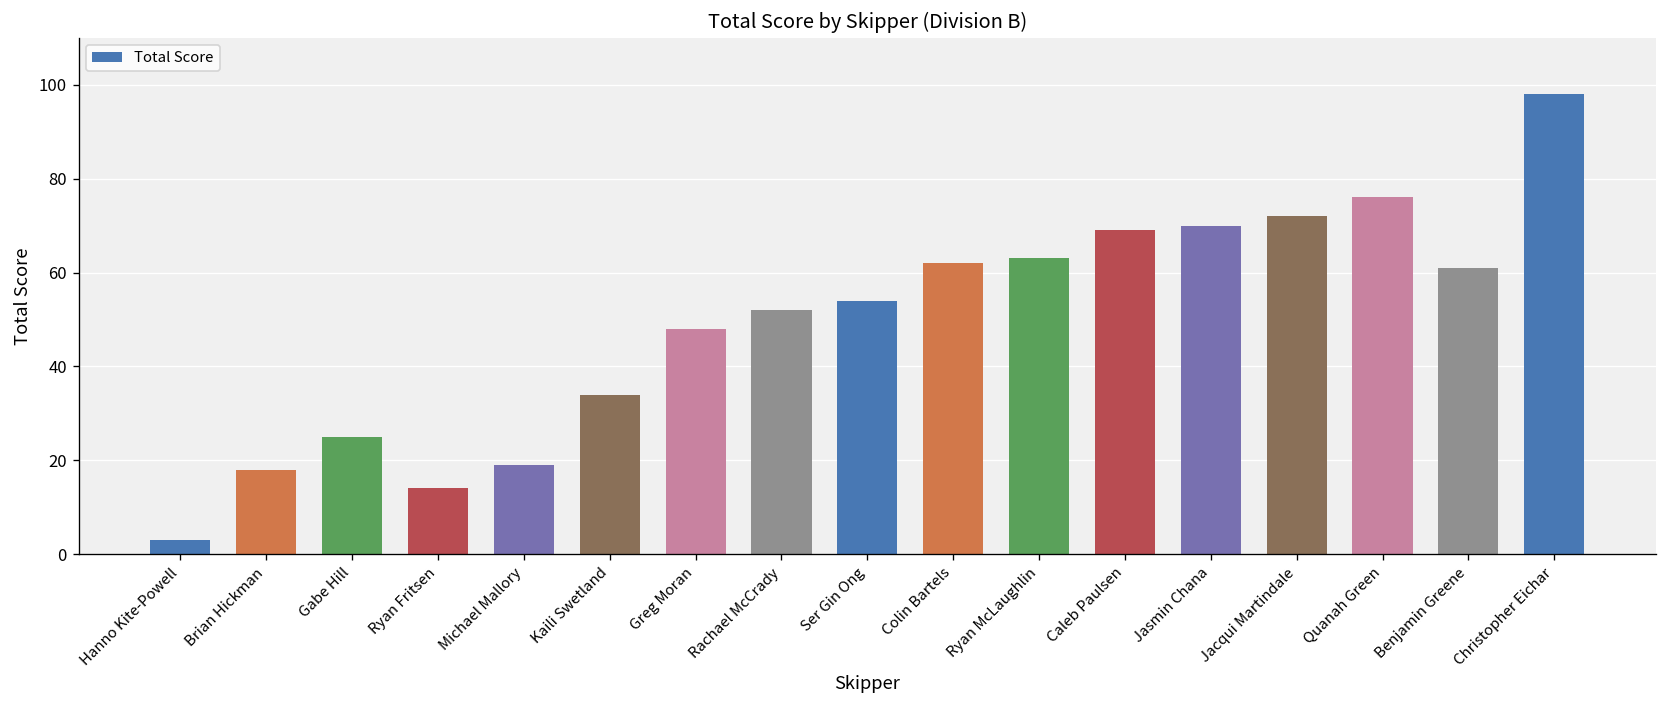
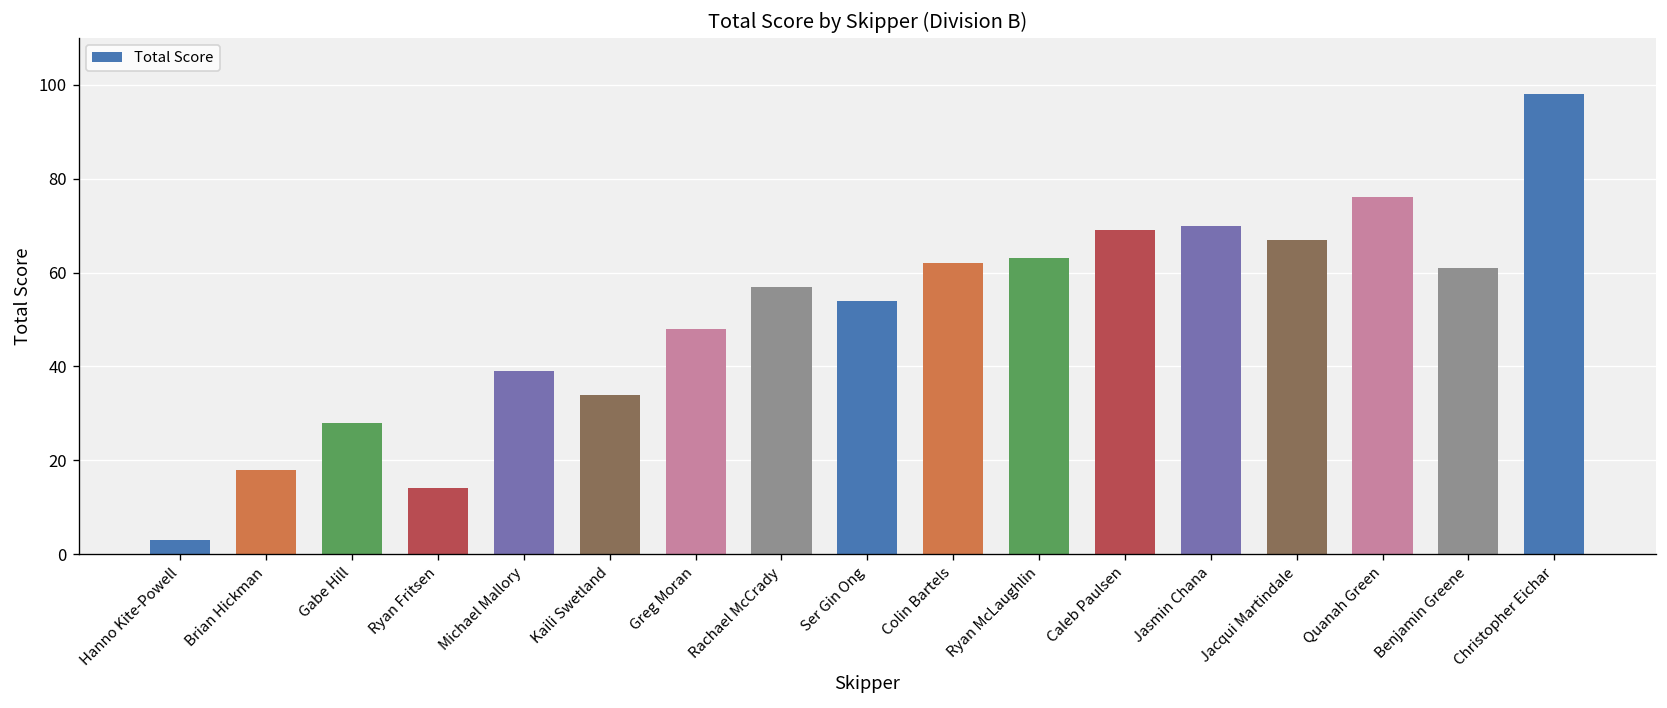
Gabe Hill: 25 -> 28
Michael Mallory: 19 -> 39
Rachael McCrady: 52 -> 57
Jacqui Martindale: 72 -> 67
